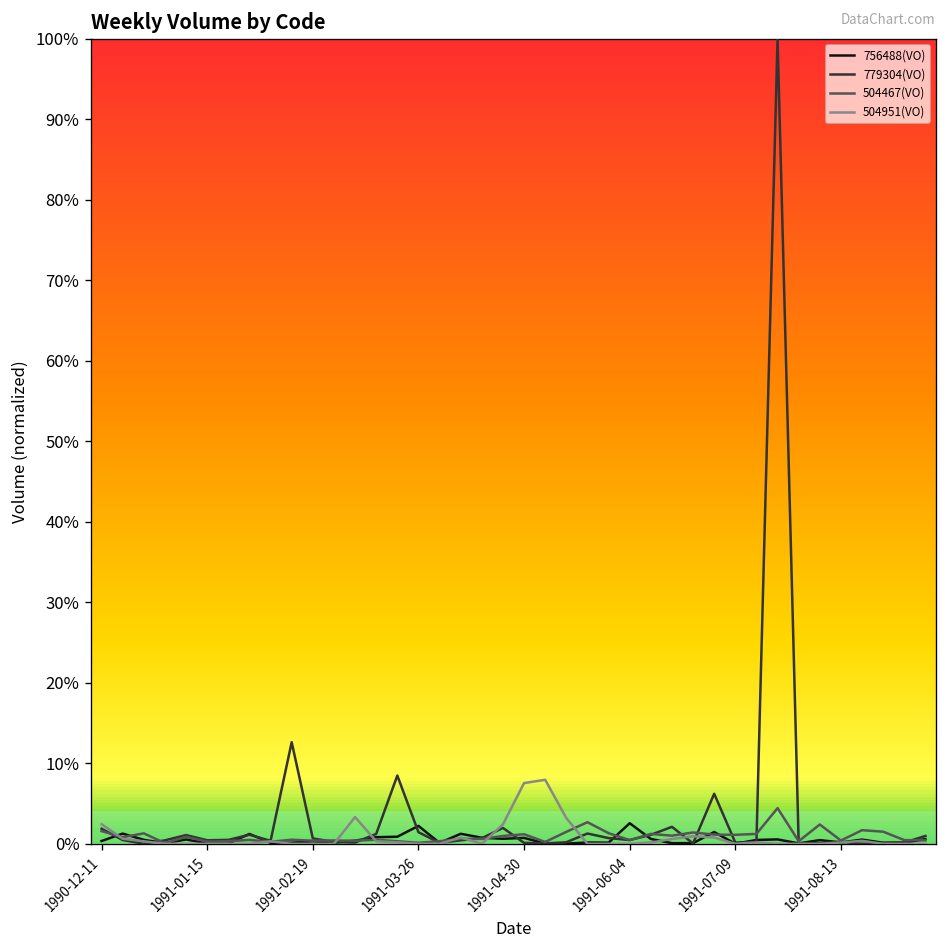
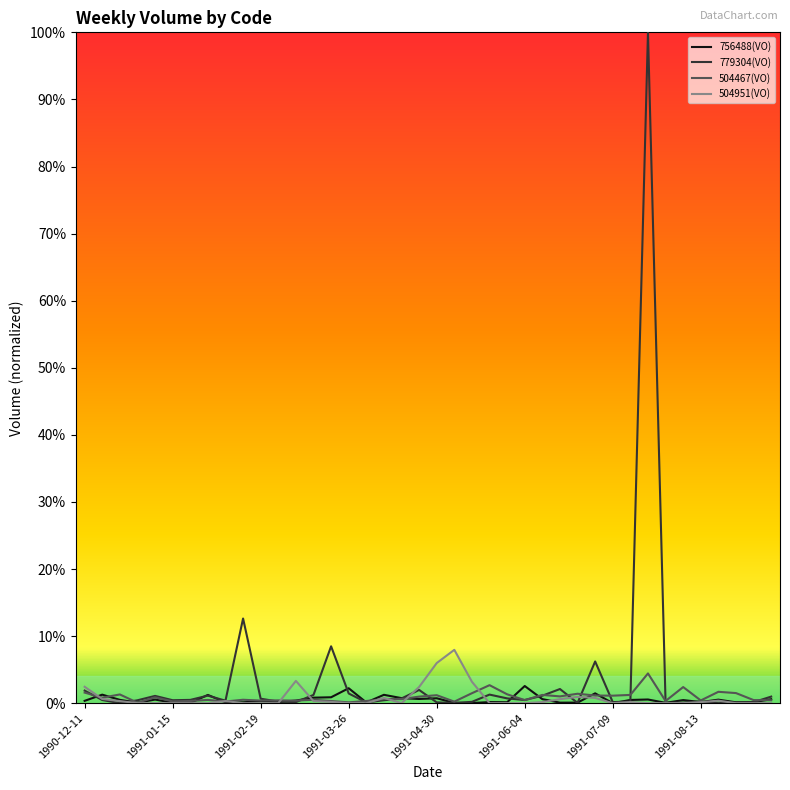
504951(VO), 1991-04-30: 8% -> 6%
